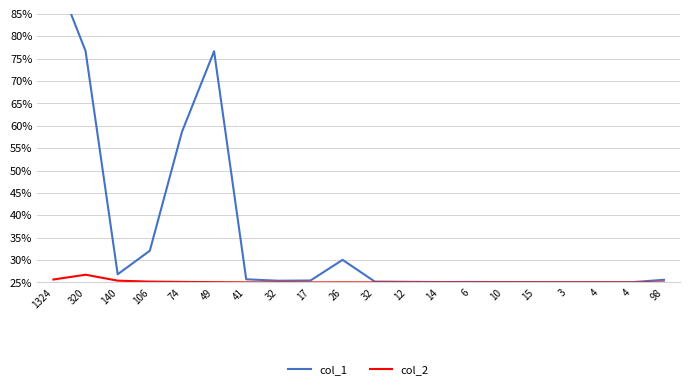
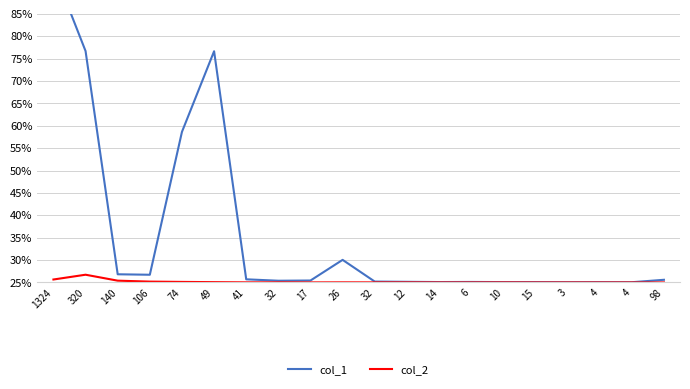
col_1, 106: 32% -> 27%
